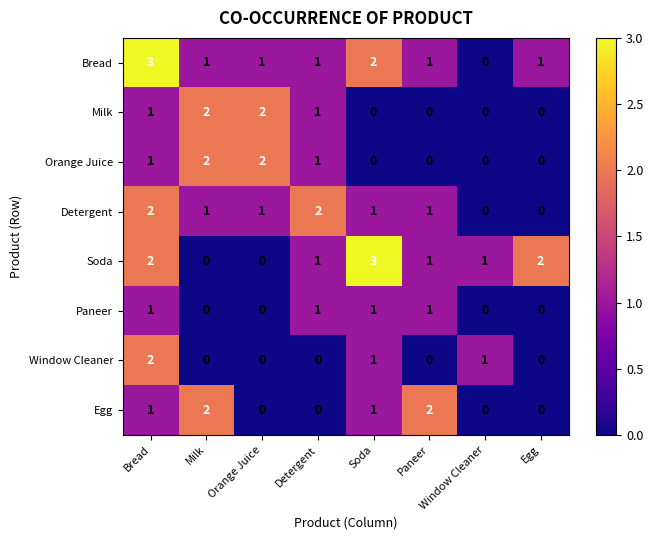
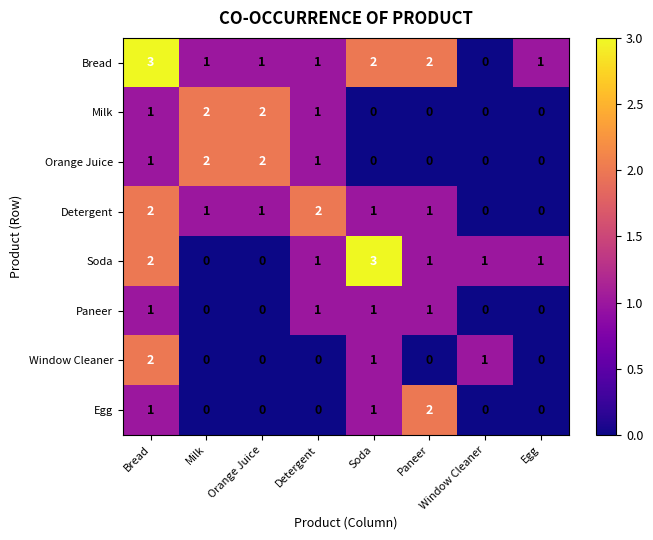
Bread, Paneer: 1 -> 2
Soda, Egg: 2 -> 1
Egg, Milk: 2 -> 0
